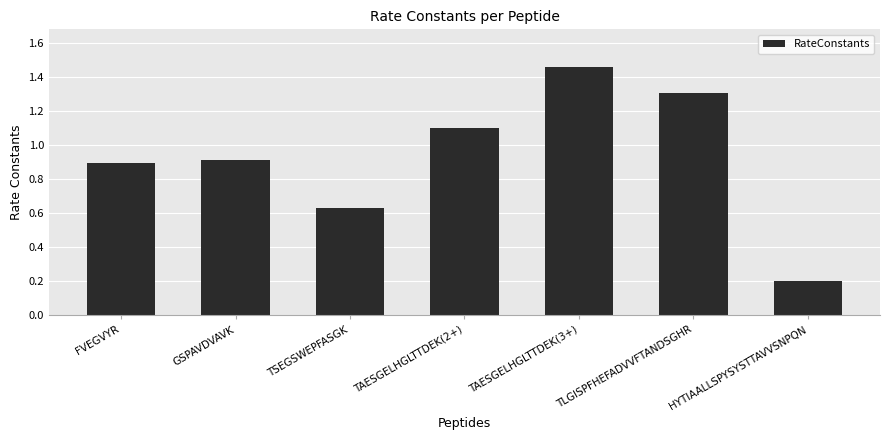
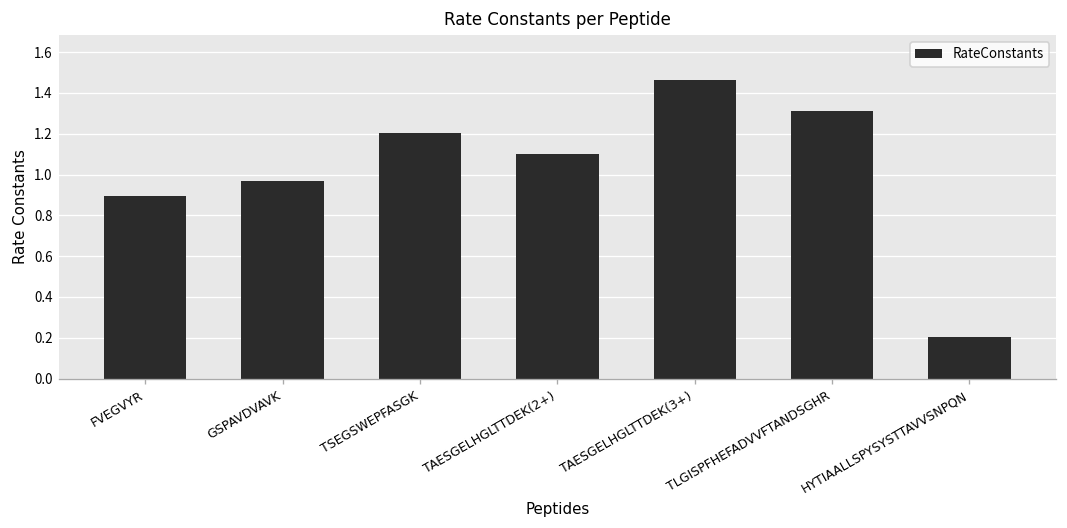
GSPAVDVAVK: 0.92 -> 0.97
TSEGSWEPFASGK: 0.63 -> 1.20
